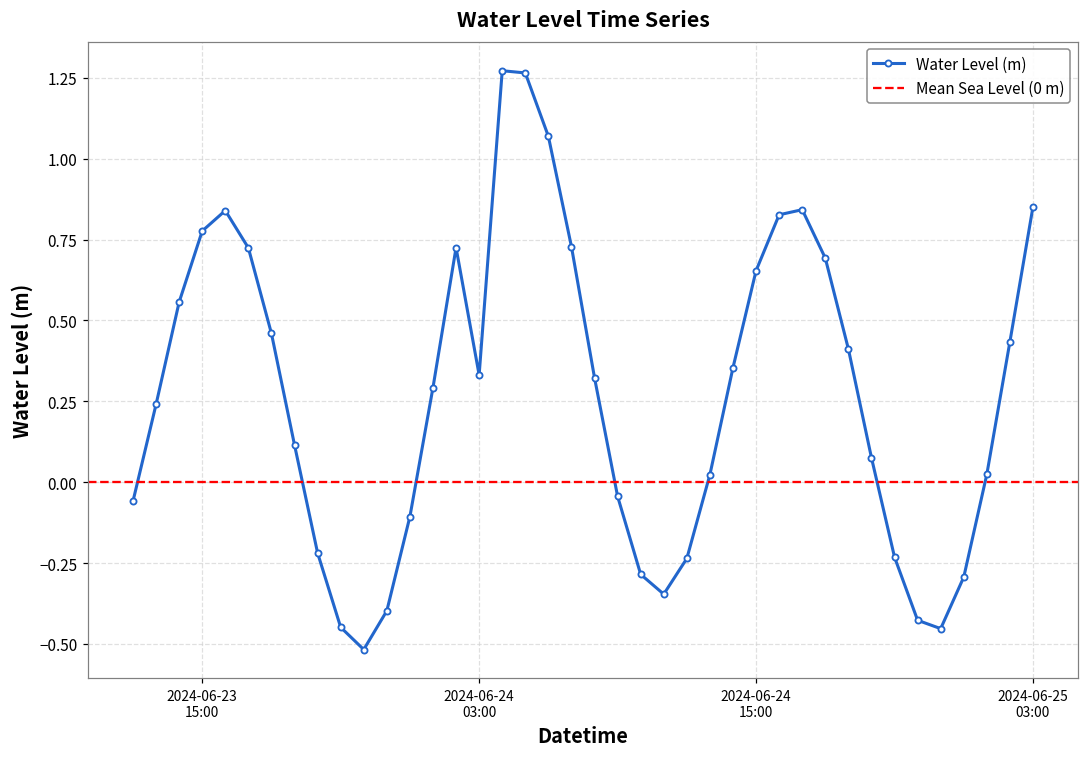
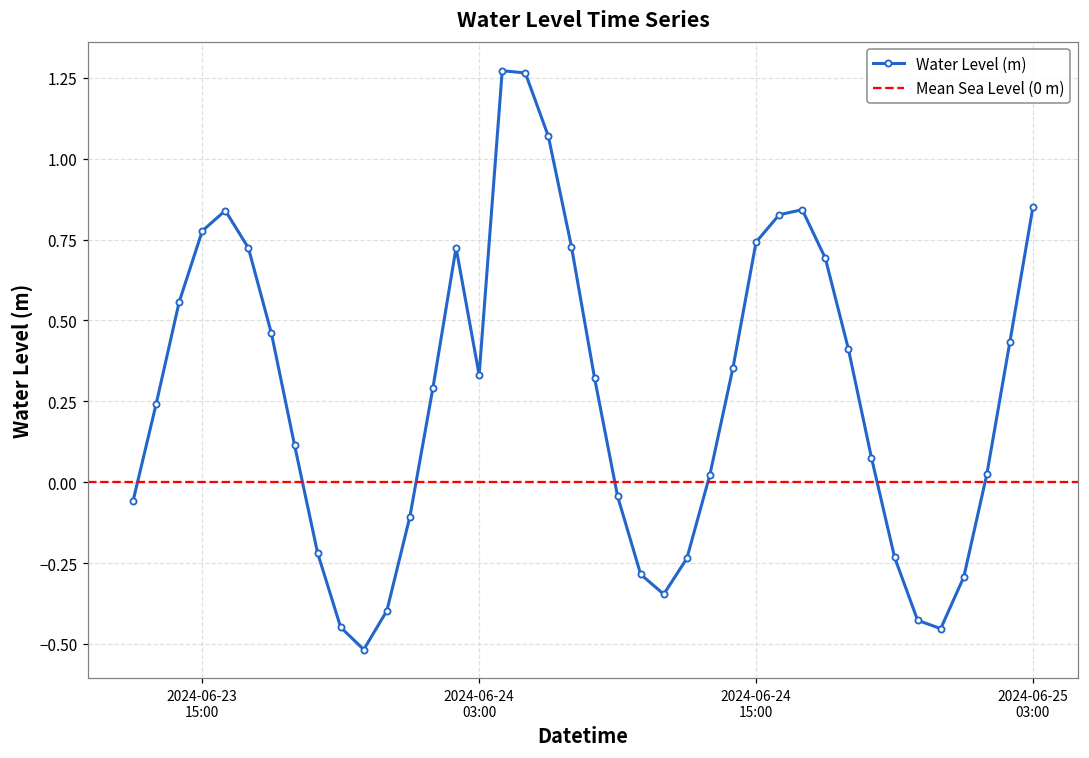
2024-06-24 15:00: 0.65 -> 0.74
